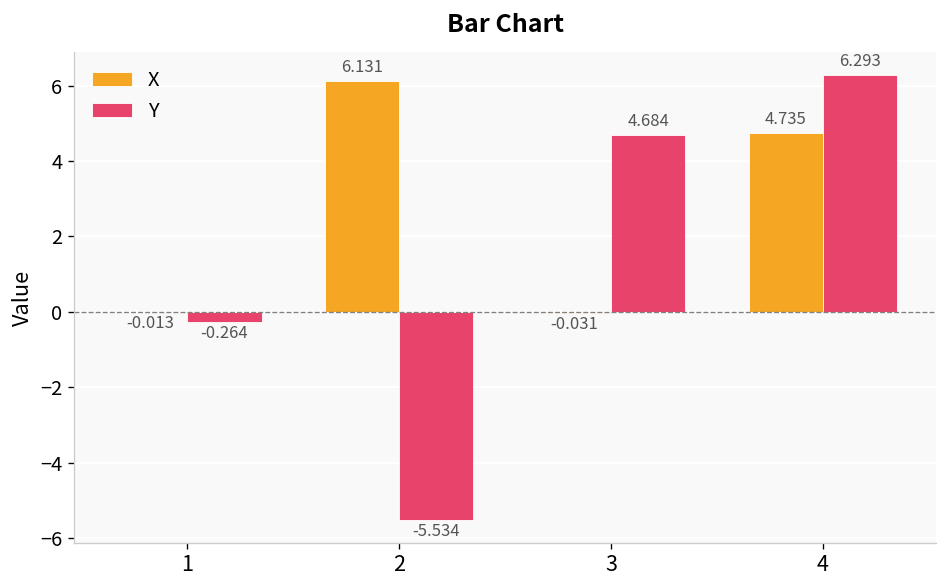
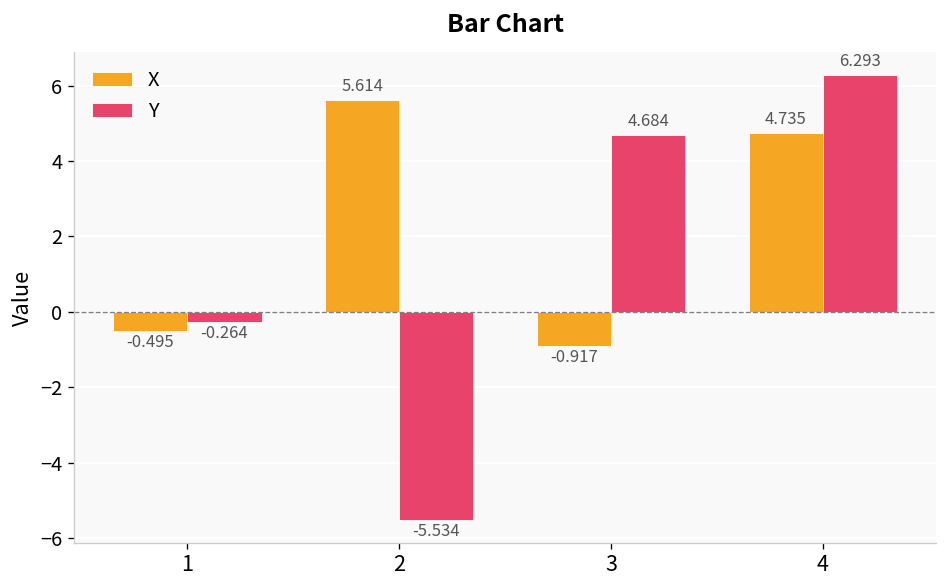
X, 1: -0.013 -> -0.495
X, 2: 6.131 -> 5.614
X, 3: -0.031 -> -0.917
